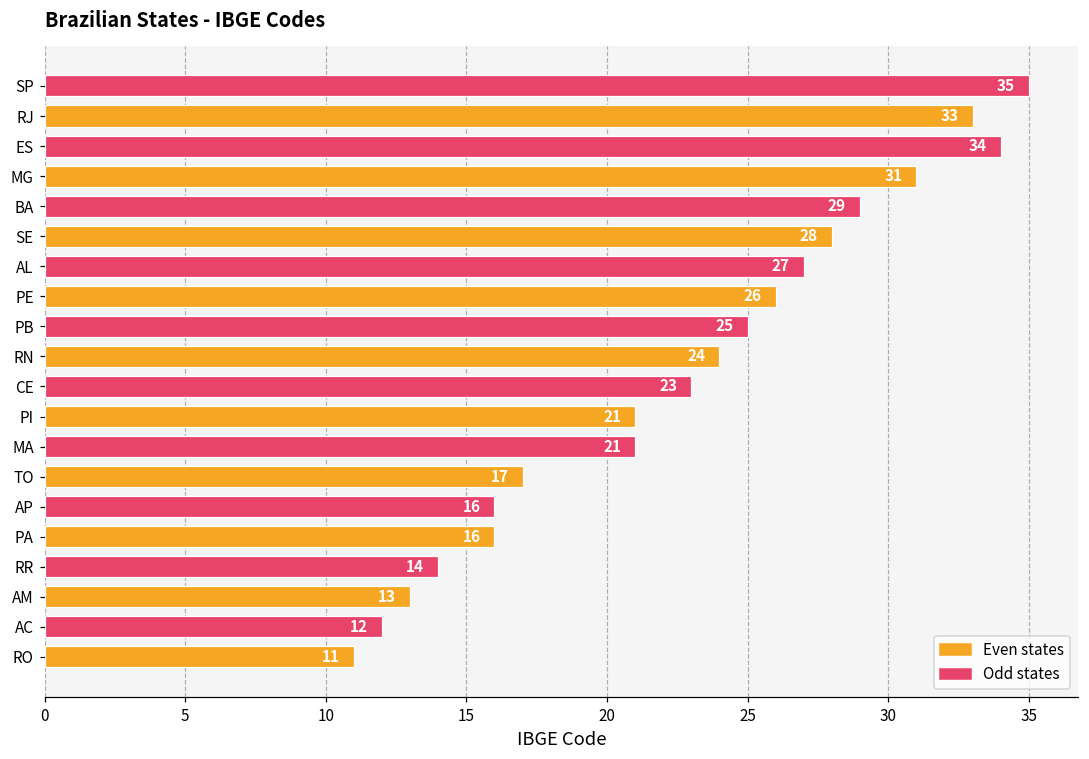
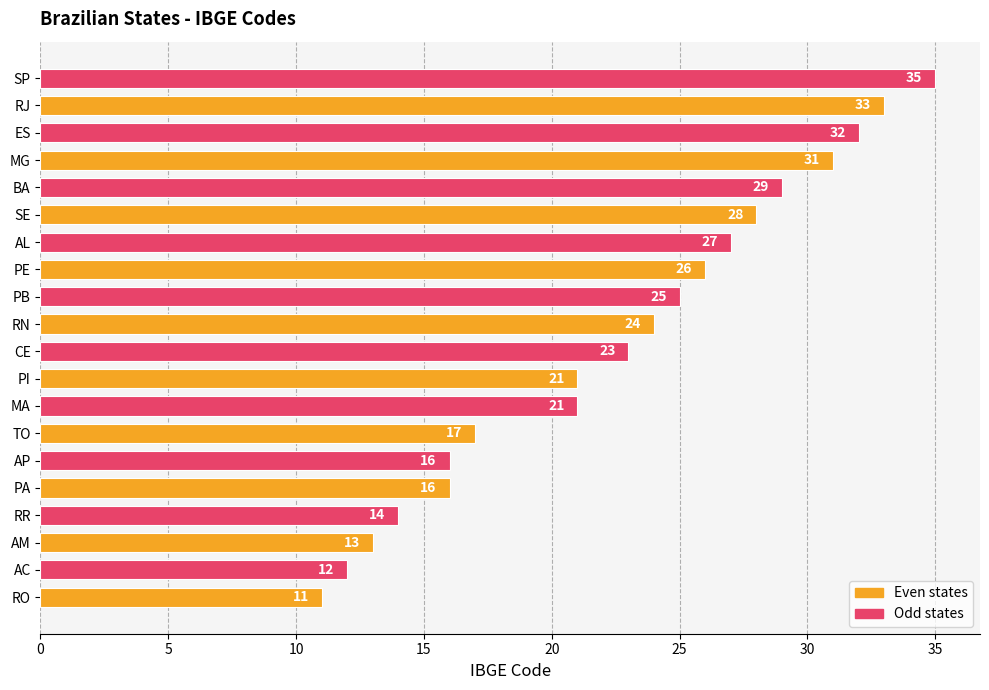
ES: 34 -> 32
